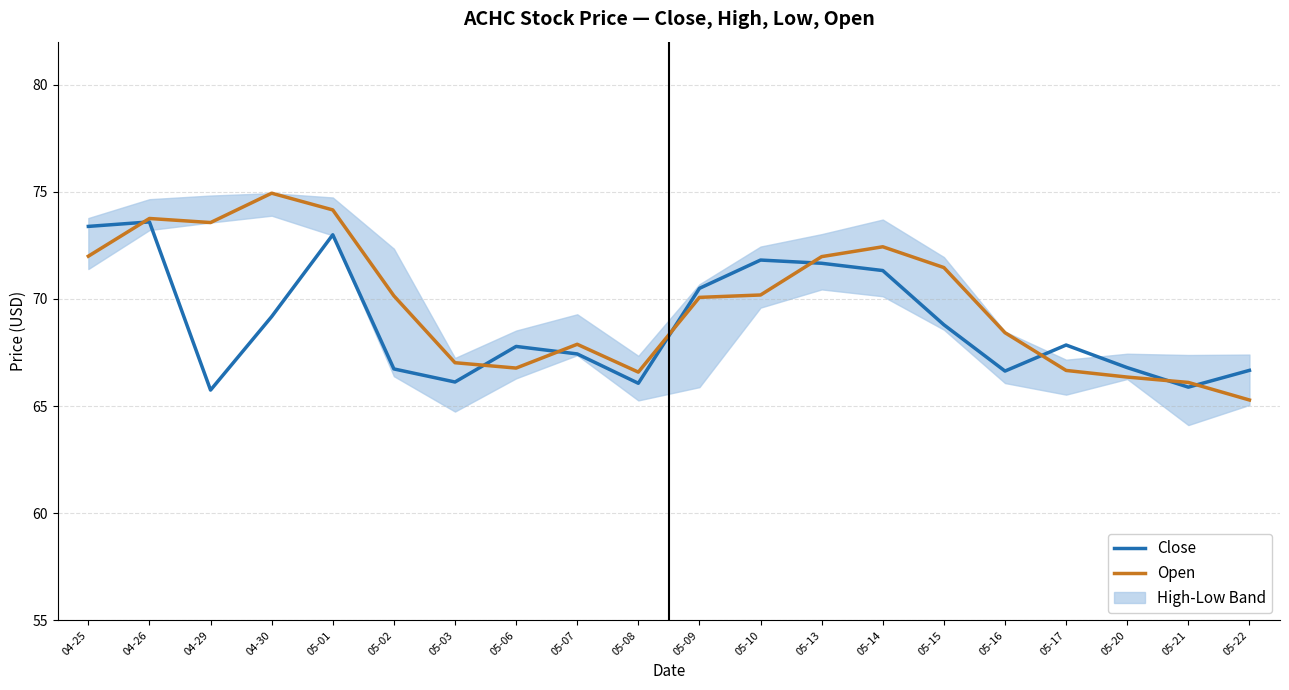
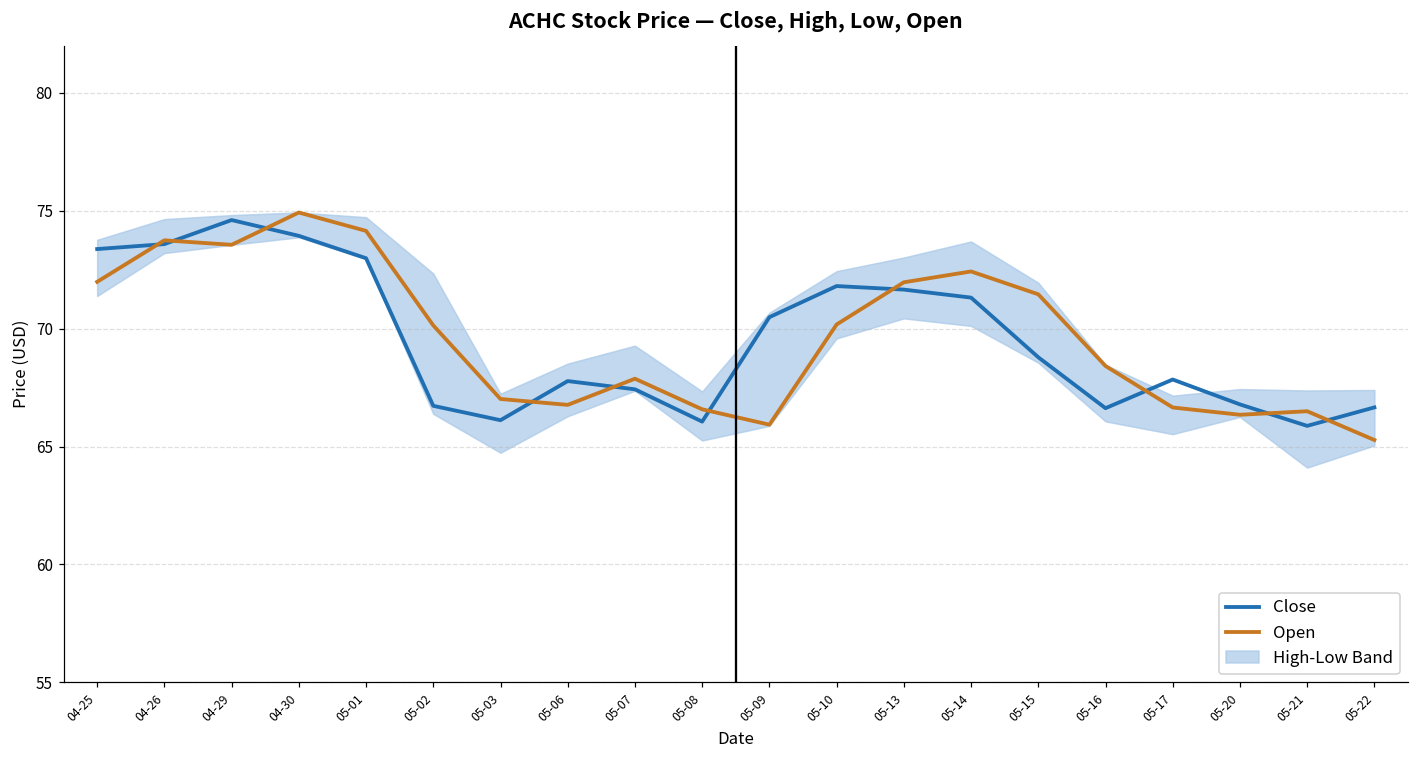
Close, 04-29: 65.7 -> 74.6
Close, 04-30: 69.2 -> 73.9
Open, 05-09: 70.1 -> 65.9
Open, 05-21: 66.1 -> 66.5
